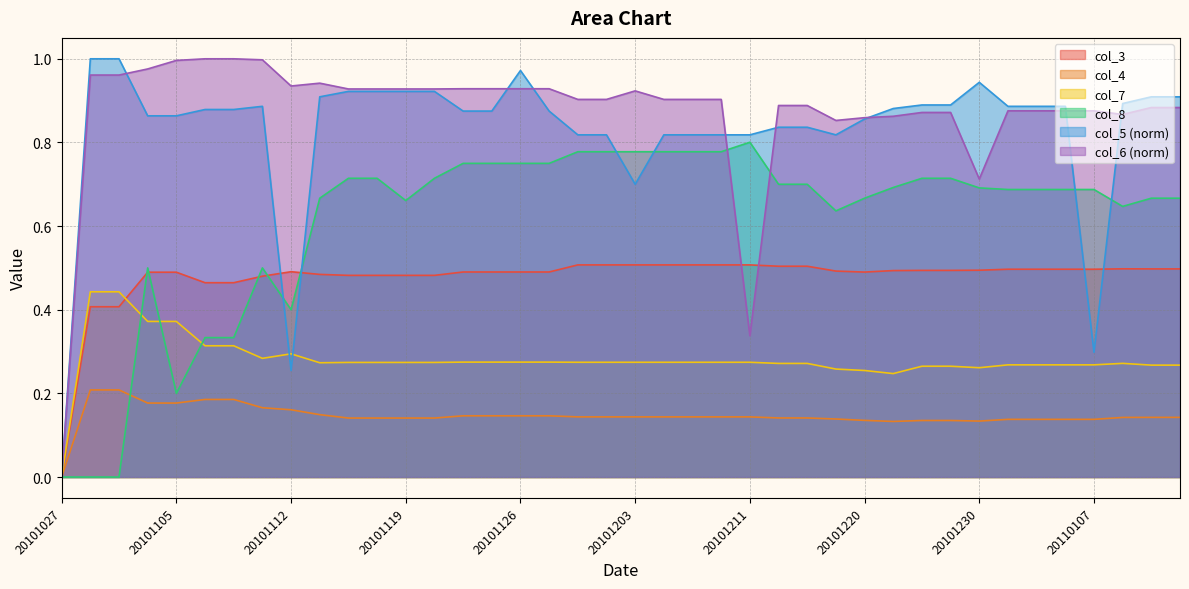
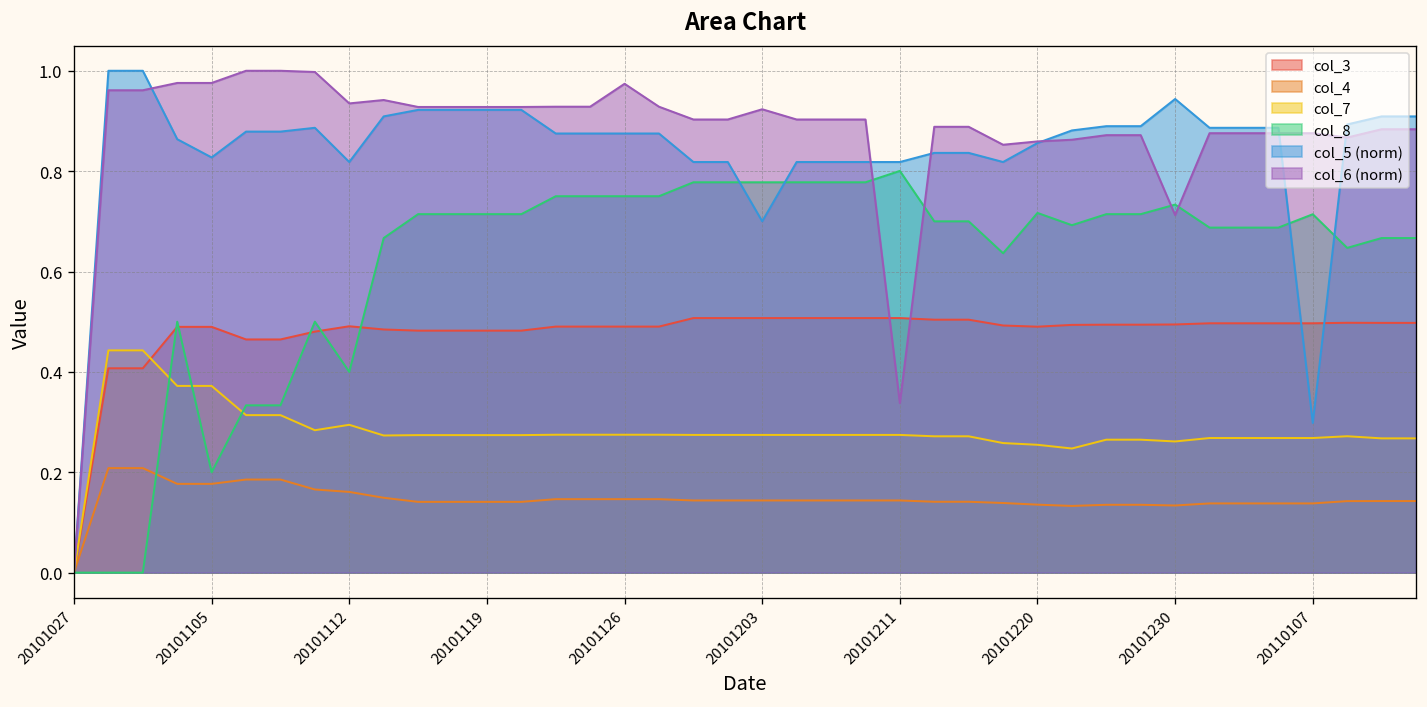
col_5 (norm), 20101105: 0.86 -> 0.83
col_6 (norm), 20101105: 1.00 -> 0.98
col_5 (norm), 20101112: 0.25 -> 0.82
col_8, 20101119: 0.66 -> 0.71
col_5 (norm), 20101126: 0.97 -> 0.88
col_6 (norm), 20101126: 0.93 -> 0.97
col_8, 20101220: 0.67 -> 0.72
col_8, 20101230: 0.69 -> 0.73
col_8, 20110107: 0.69 -> 0.71
